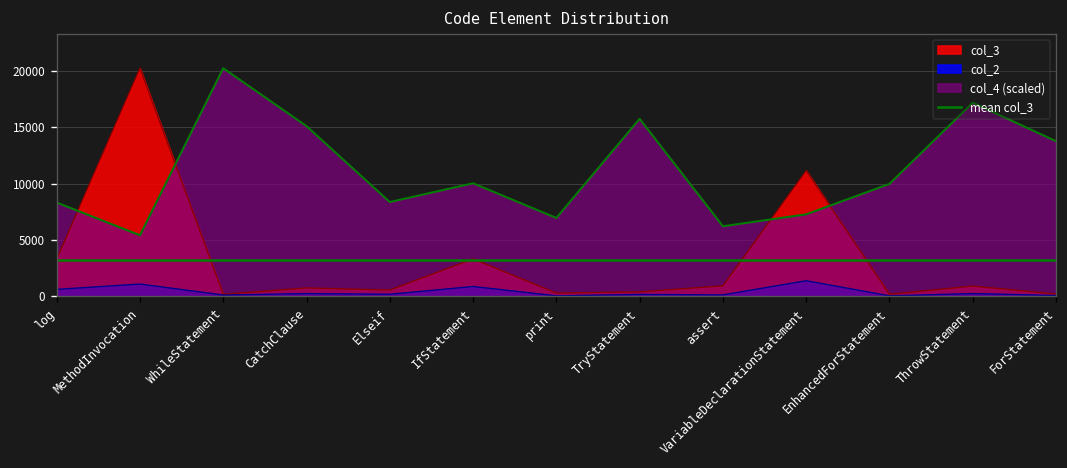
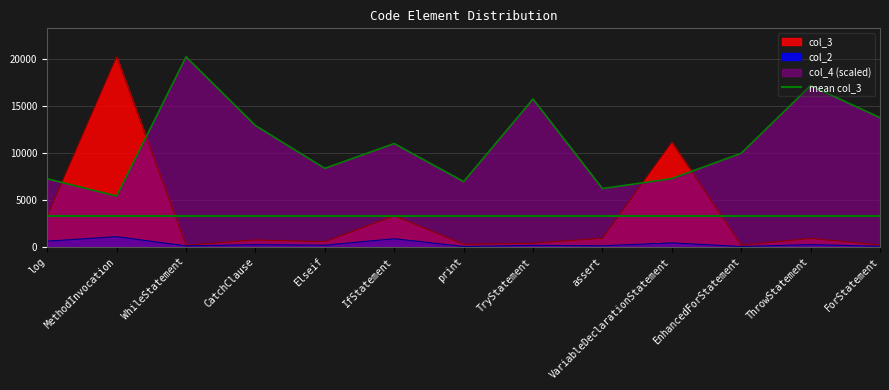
col_4 (scaled), log: 8000 -> 7000
col_4 (scaled), CatchClause: 15000 -> 13000
col_4 (scaled), IfStatement: 10000 -> 11000
col_2, VariableDeclarationStatement: 1000 -> 0
